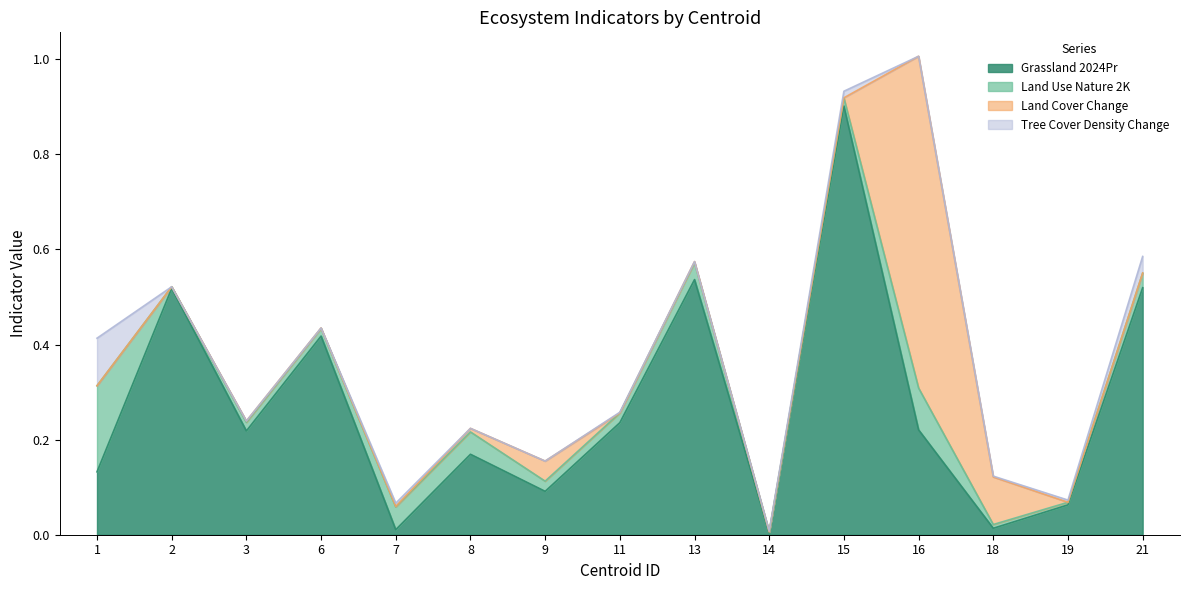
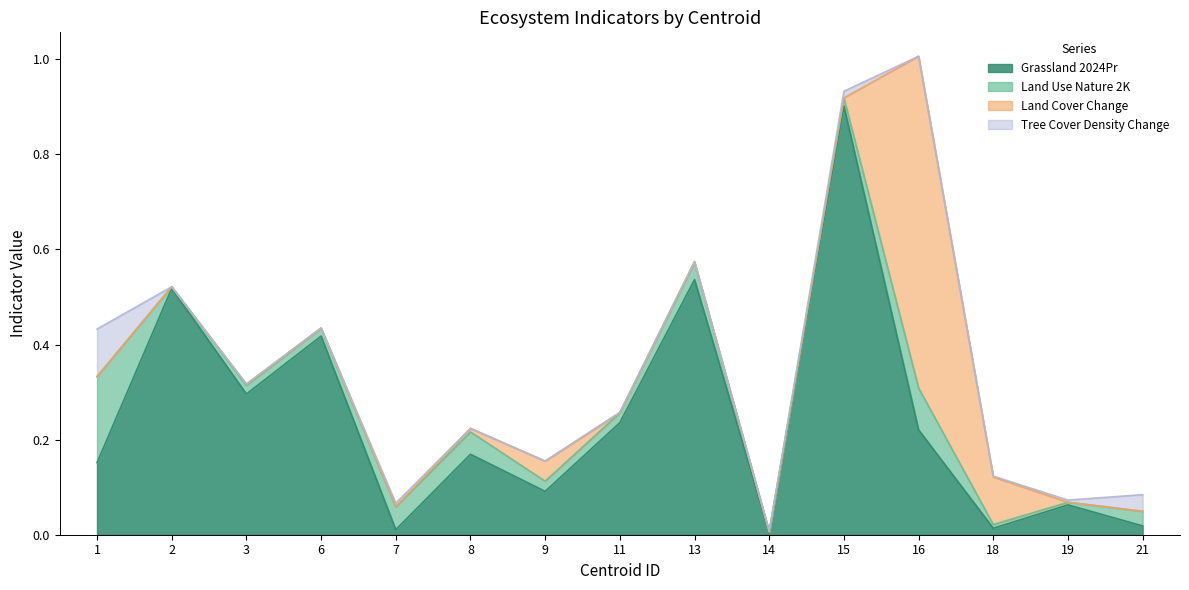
Grassland 2024Pr, 1: 0.13 -> 0.15
Grassland 2024Pr, 3: 0.22 -> 0.30
Grassland 2024Pr, 21: 0.52 -> 0.02
